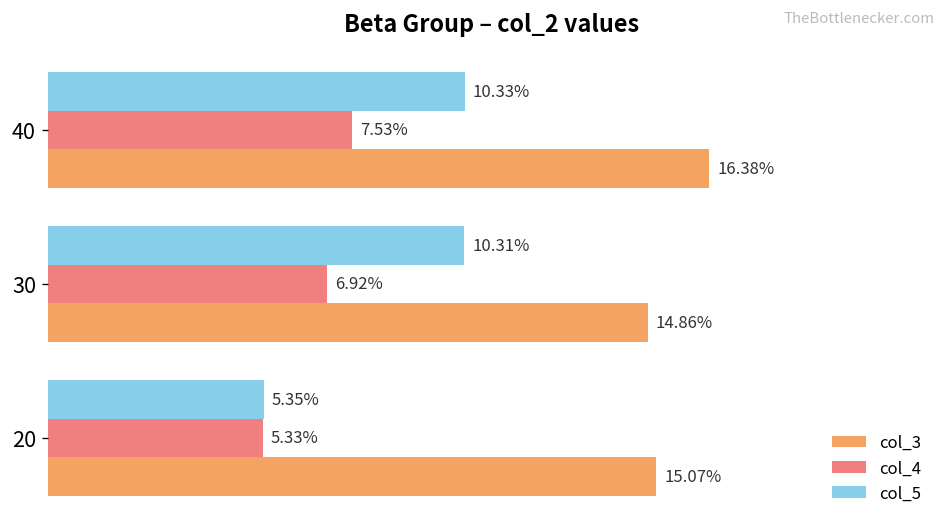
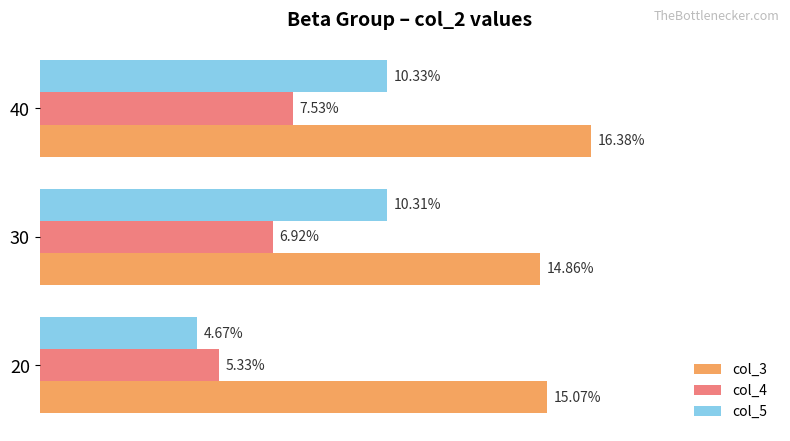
col_5, 20: 5.35% -> 4.67%
